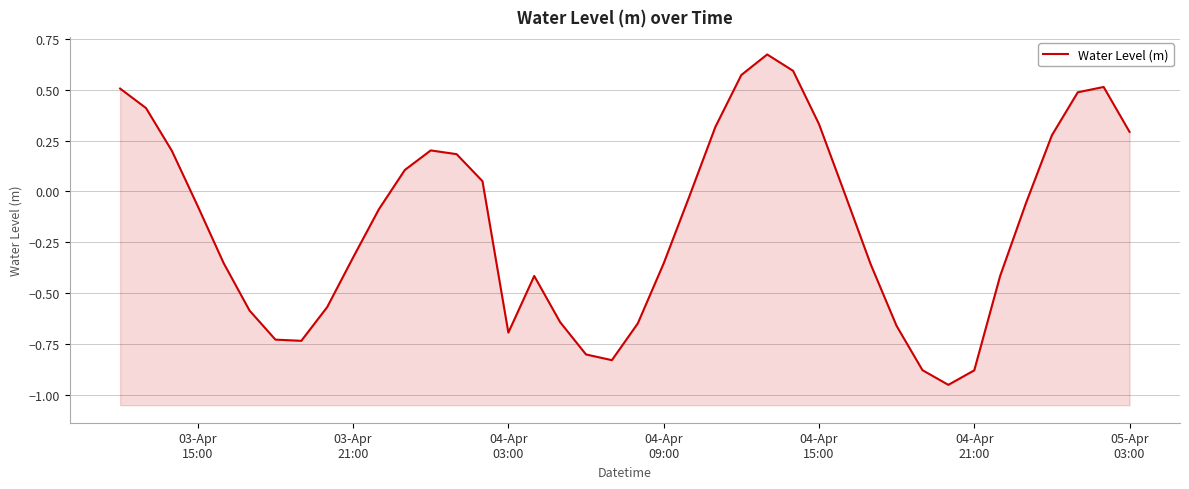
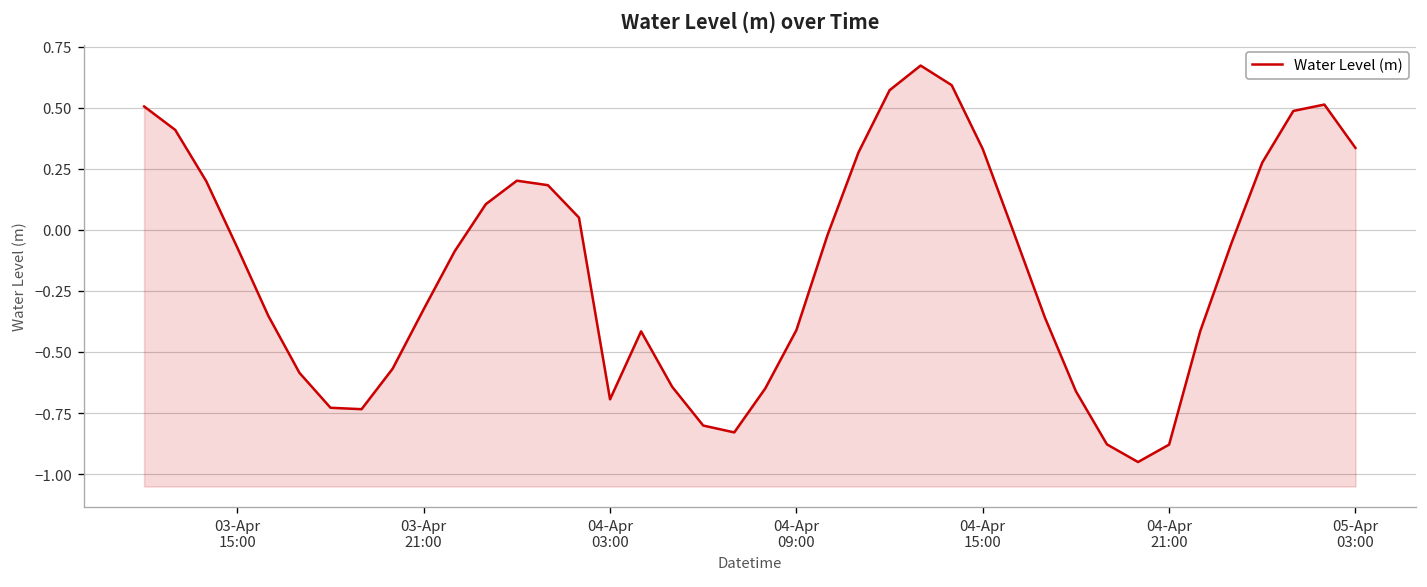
04-Apr 09:00: -0.35 -> -0.41
05-Apr 03:00: 0.29 -> 0.34
